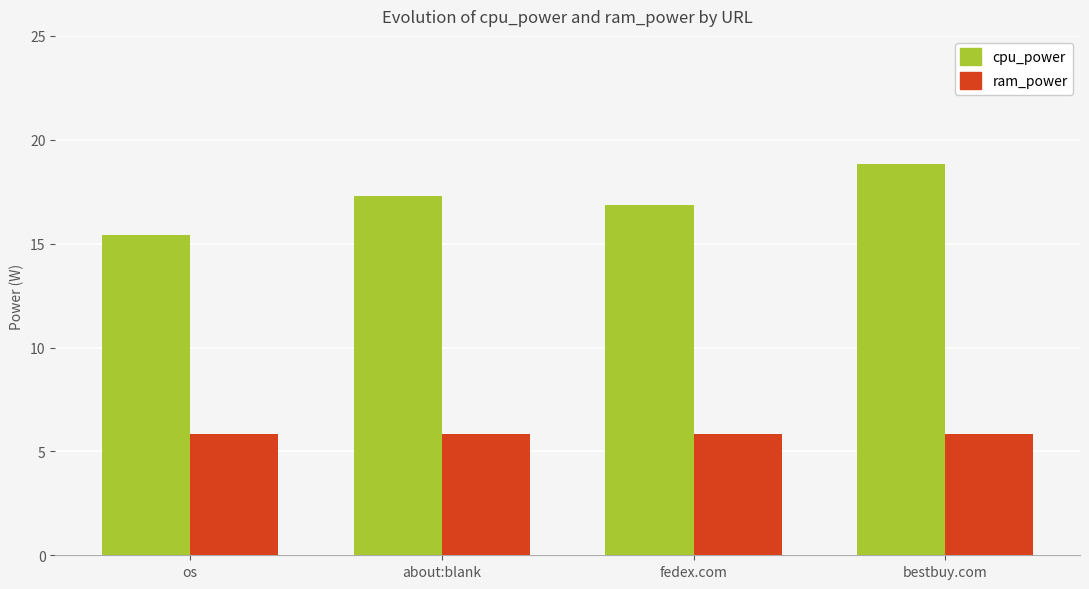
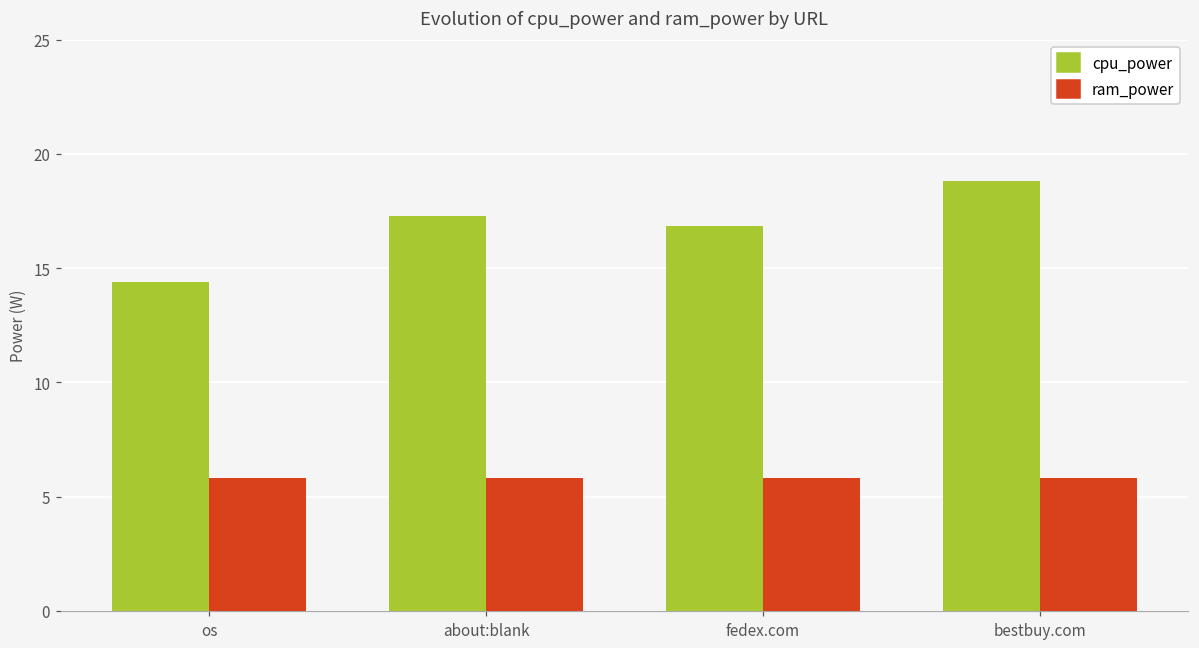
cpu_power, os: 15.4 -> 14.4
